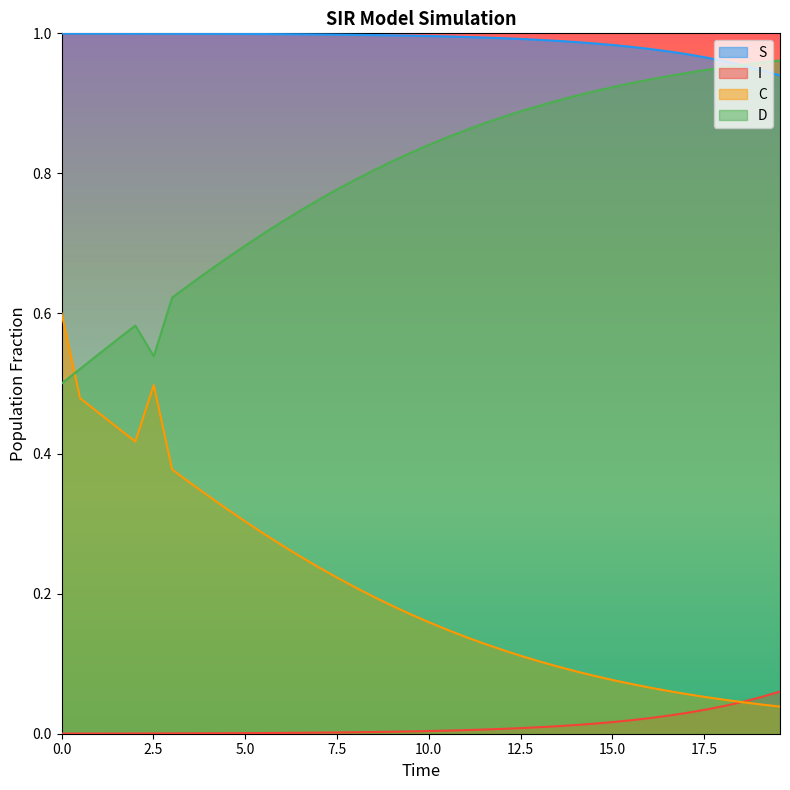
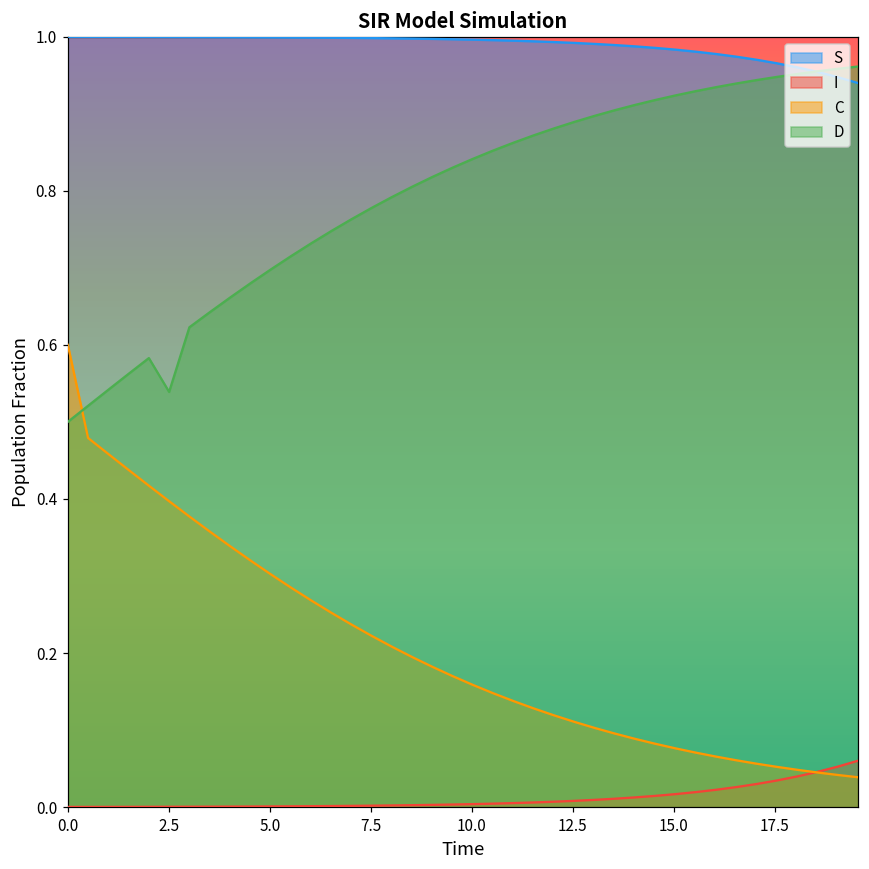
C, 2.5: 0.50 -> 0.40
